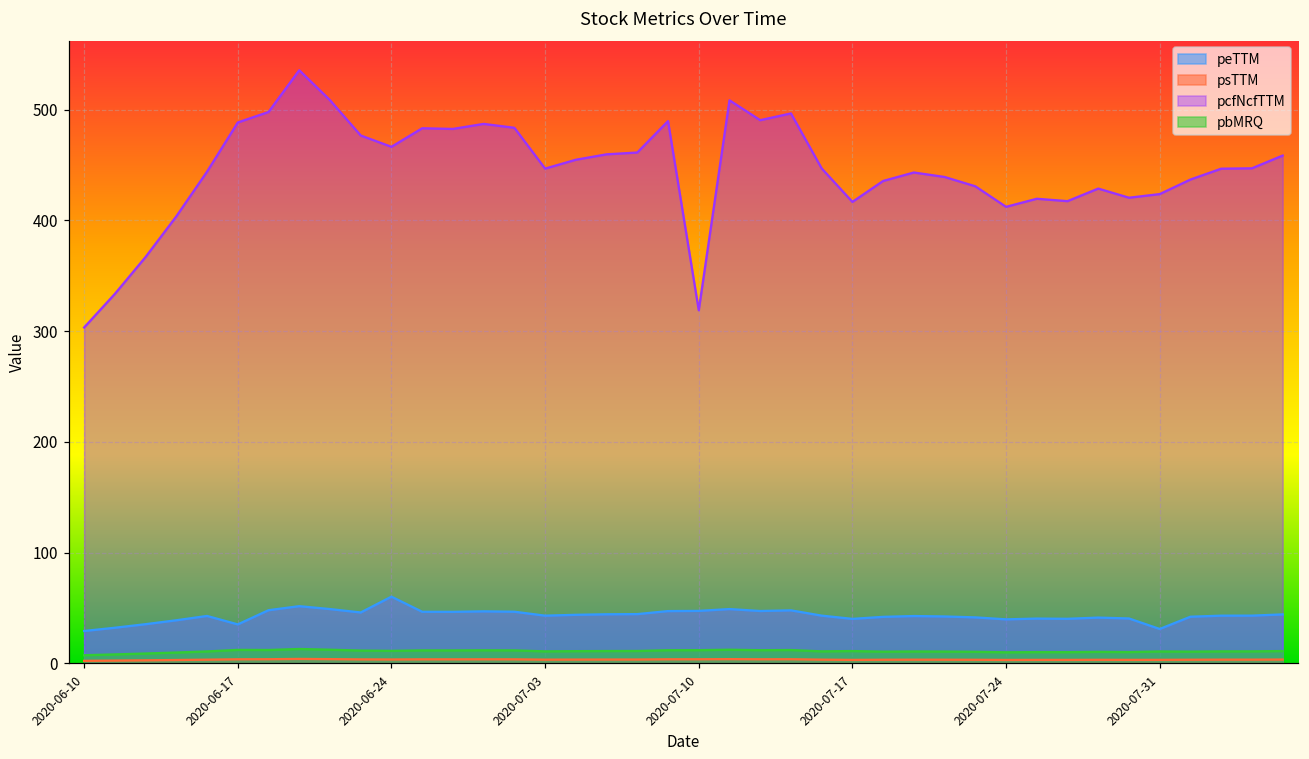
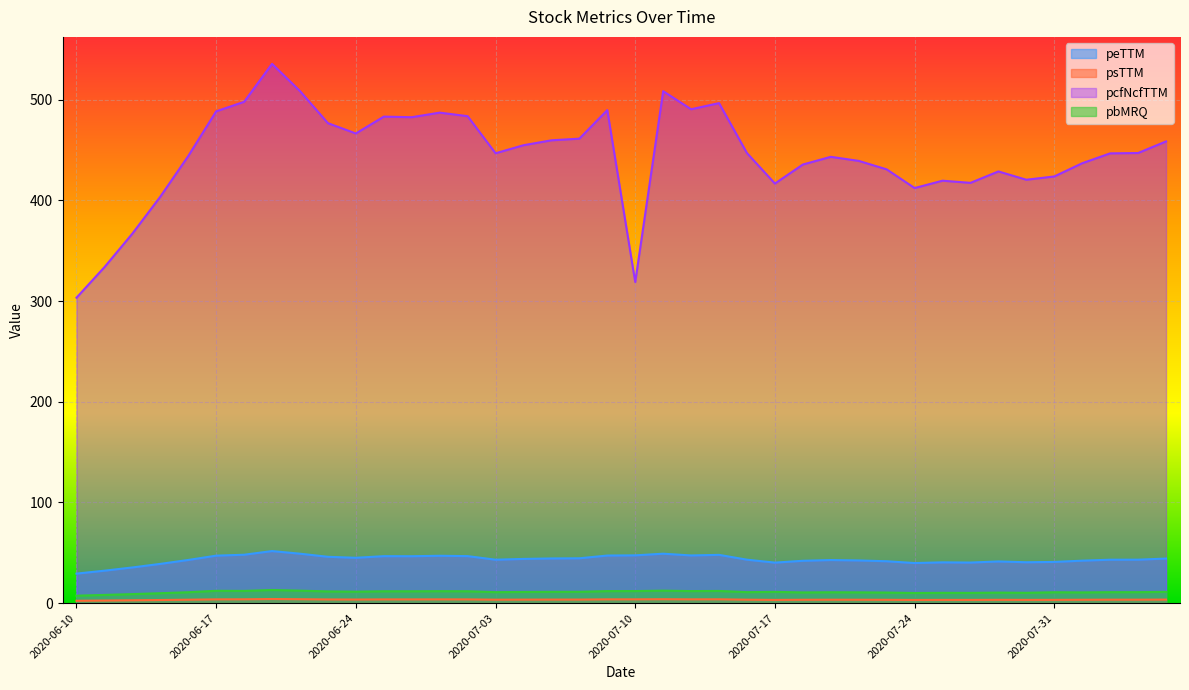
peTTM, 2020-06-17: 35 -> 47
peTTM, 2020-06-24: 60 -> 45
peTTM, 2020-07-31: 31 -> 41
